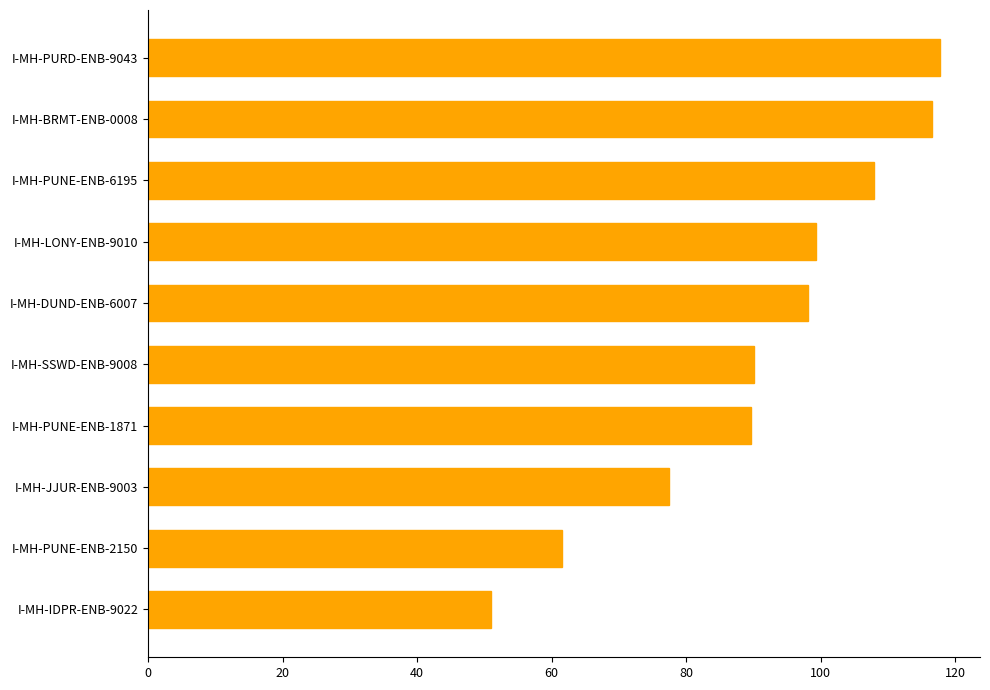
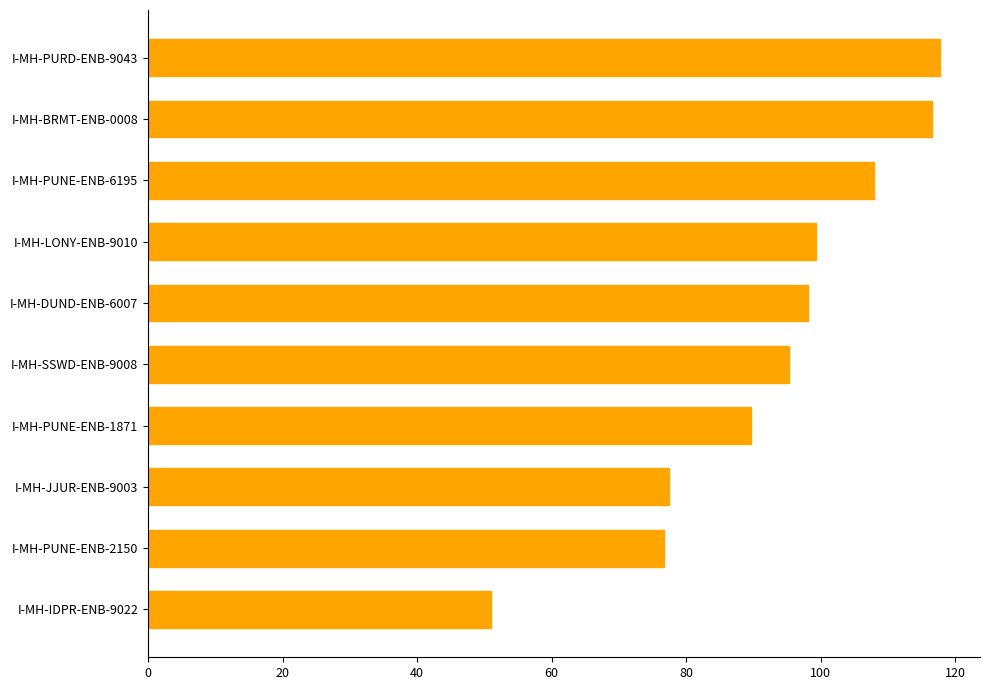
I-MH-SSWD-ENB-9008: 90 -> 95
I-MH-PUNE-ENB-2150: 62 -> 77
